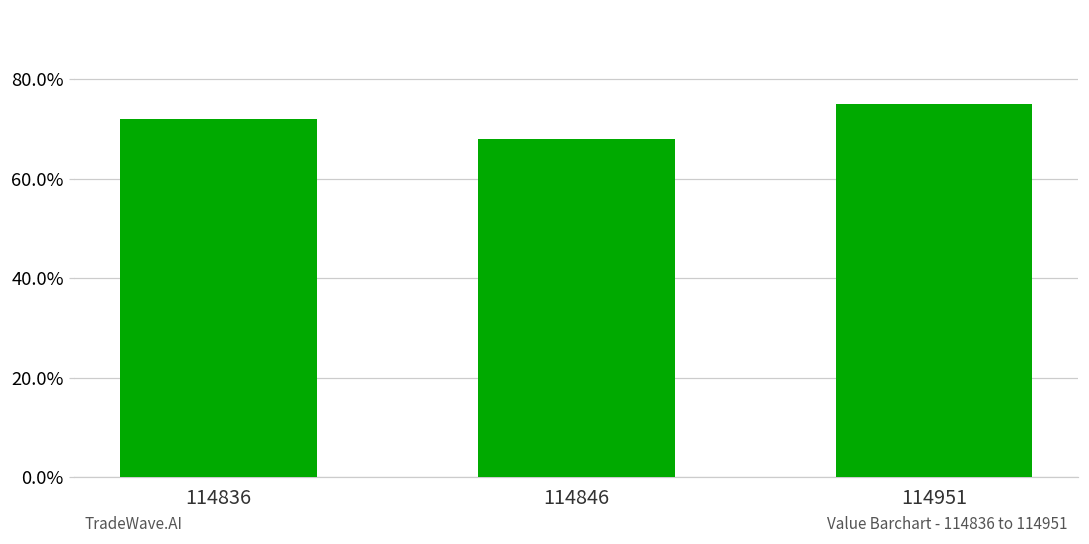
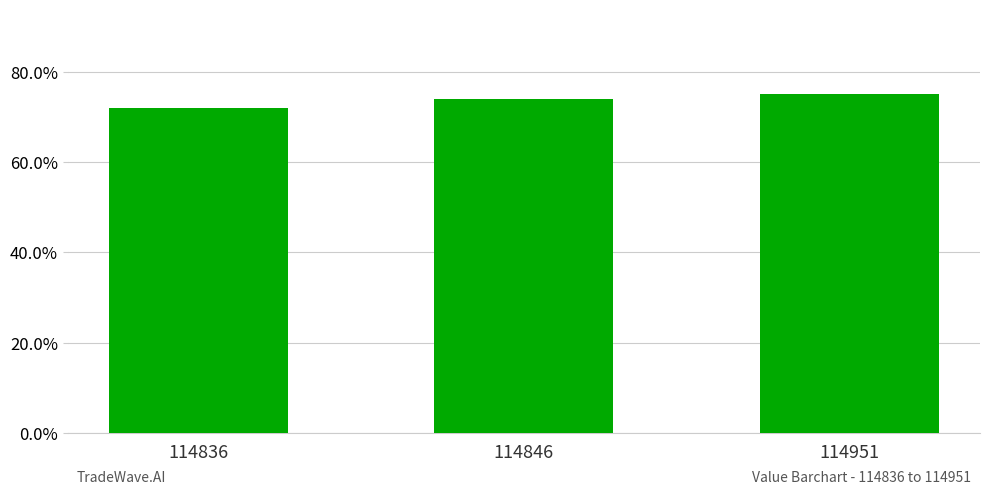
114846: 68% -> 74%
